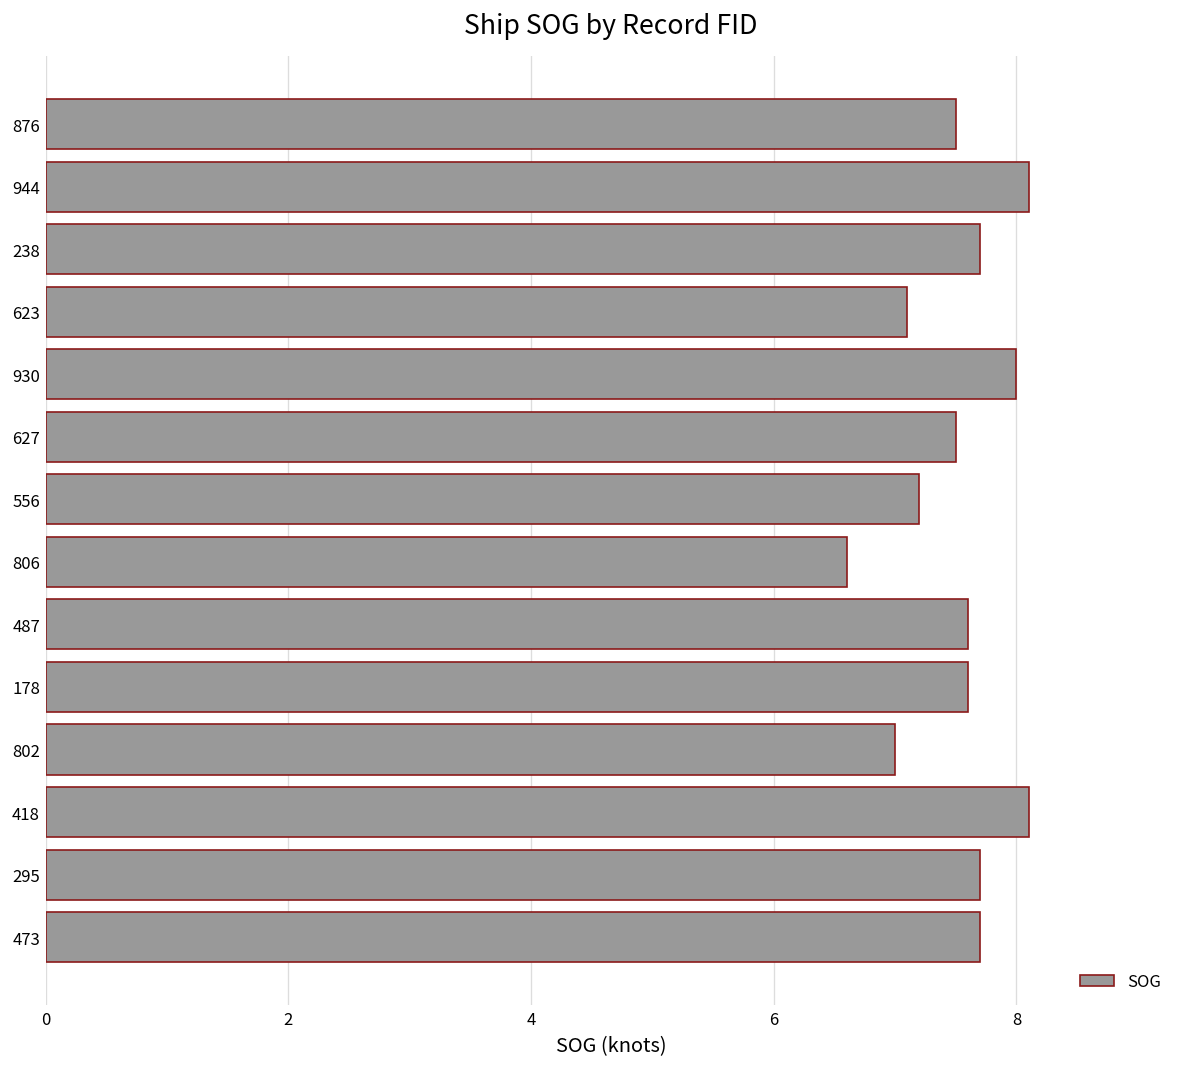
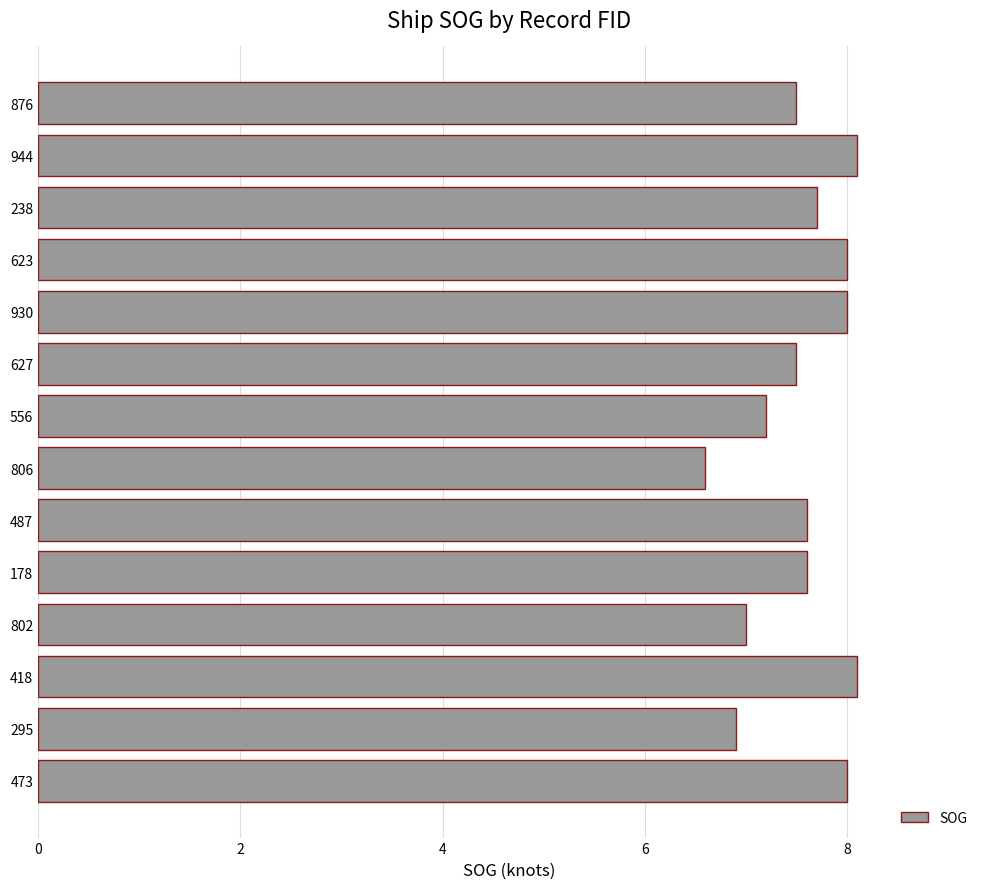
623: 7.1 -> 8.0
295: 7.7 -> 6.9
473: 7.7 -> 8.0
